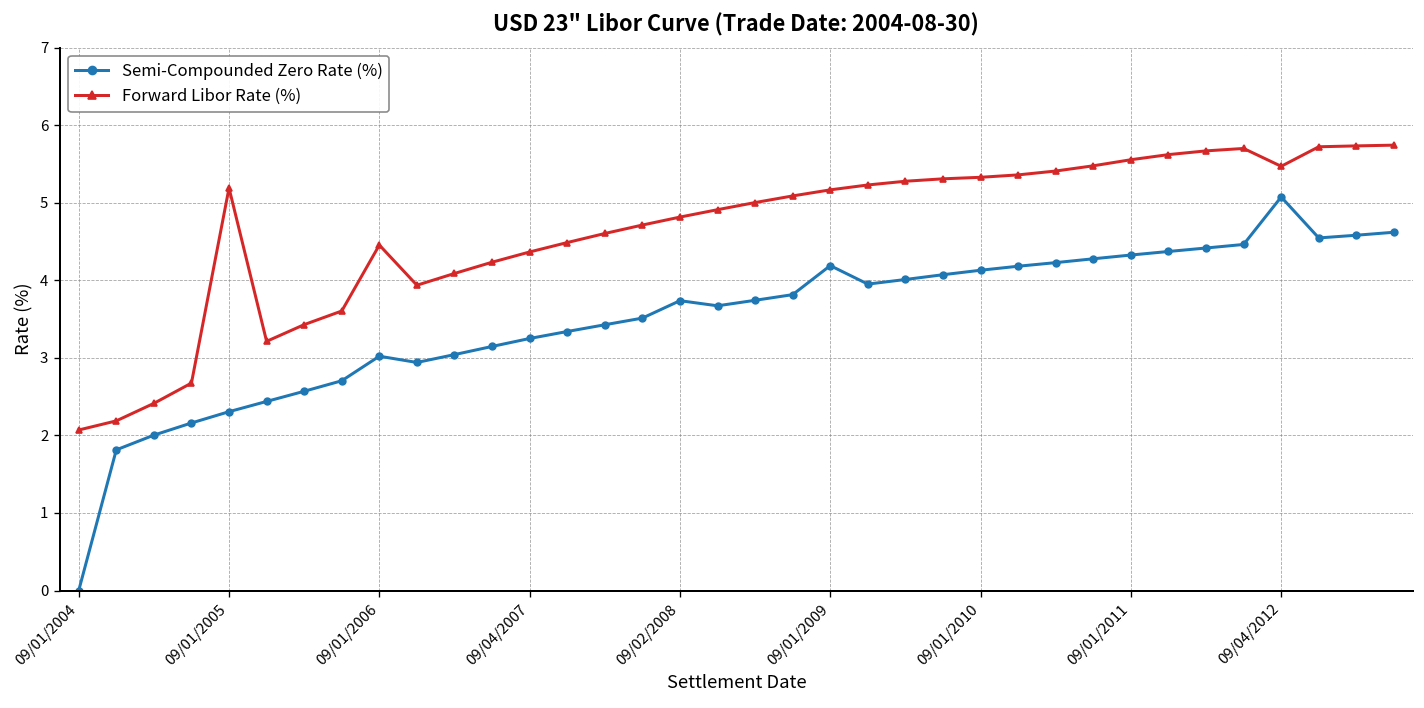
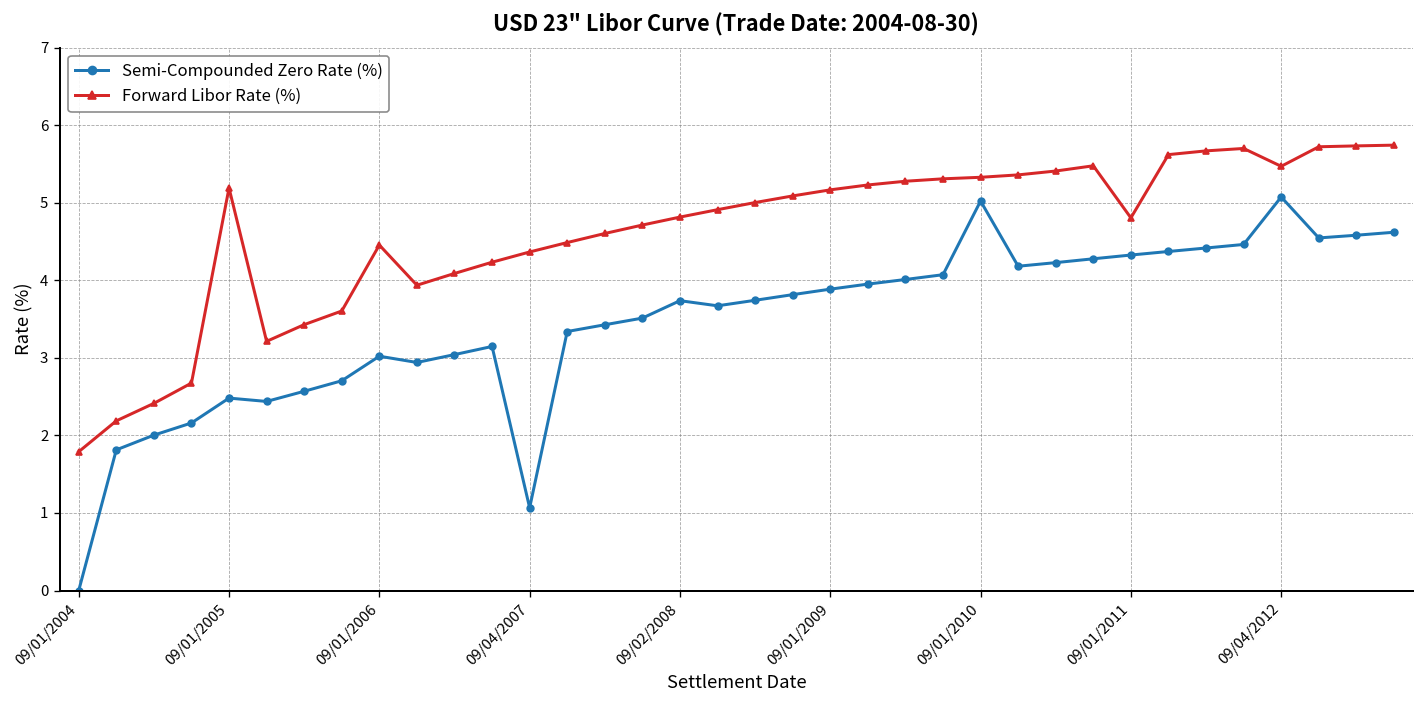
Forward Libor Rate (%), 09/01/2004: 2.1 -> 1.8
Semi-Compounded Zero Rate (%), 09/01/2005: 2.3 -> 2.5
Semi-Compounded Zero Rate (%), 09/04/2007: 3.3 -> 1.1
Semi-Compounded Zero Rate (%), 09/01/2009: 4.2 -> 3.9
Semi-Compounded Zero Rate (%), 09/01/2010: 4.1 -> 5.0
Forward Libor Rate (%), 09/01/2011: 5.6 -> 4.8
